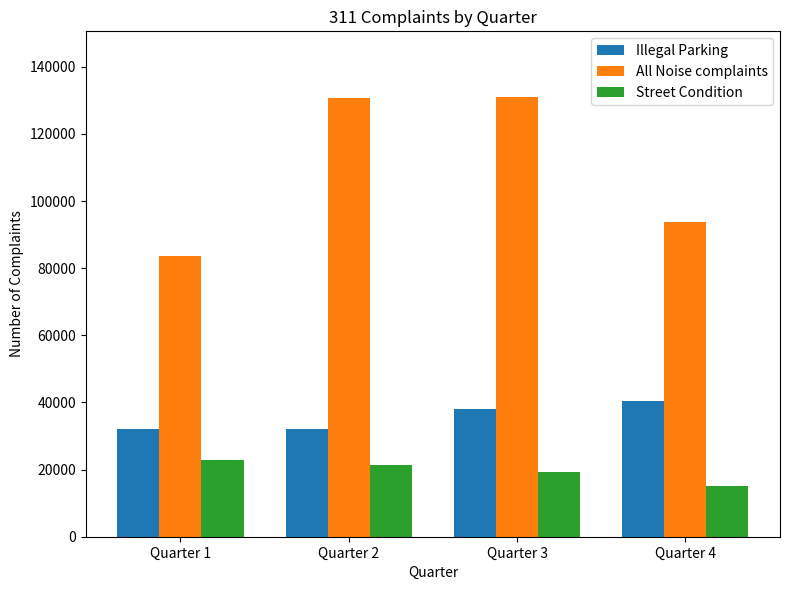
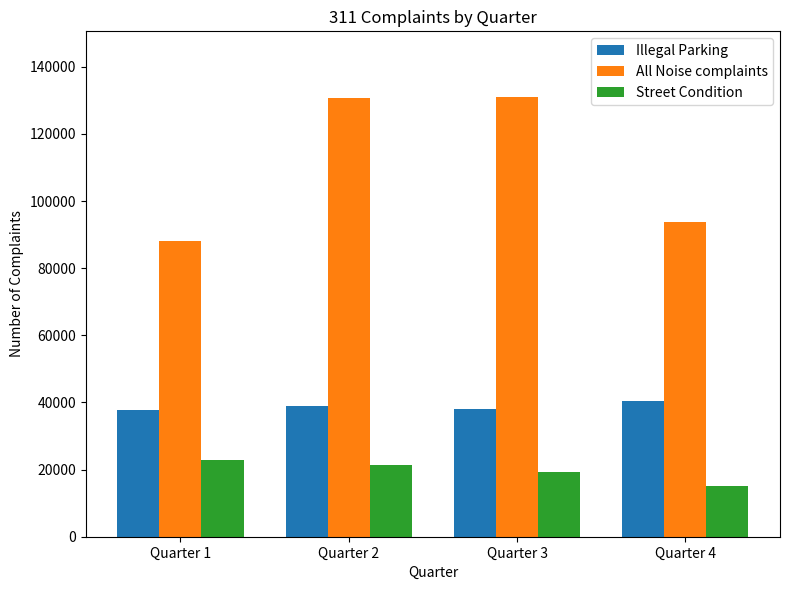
Illegal Parking, Quarter 1: 32000 -> 38000
All Noise complaints, Quarter 1: 84000 -> 88000
Illegal Parking, Quarter 2: 32000 -> 39000
